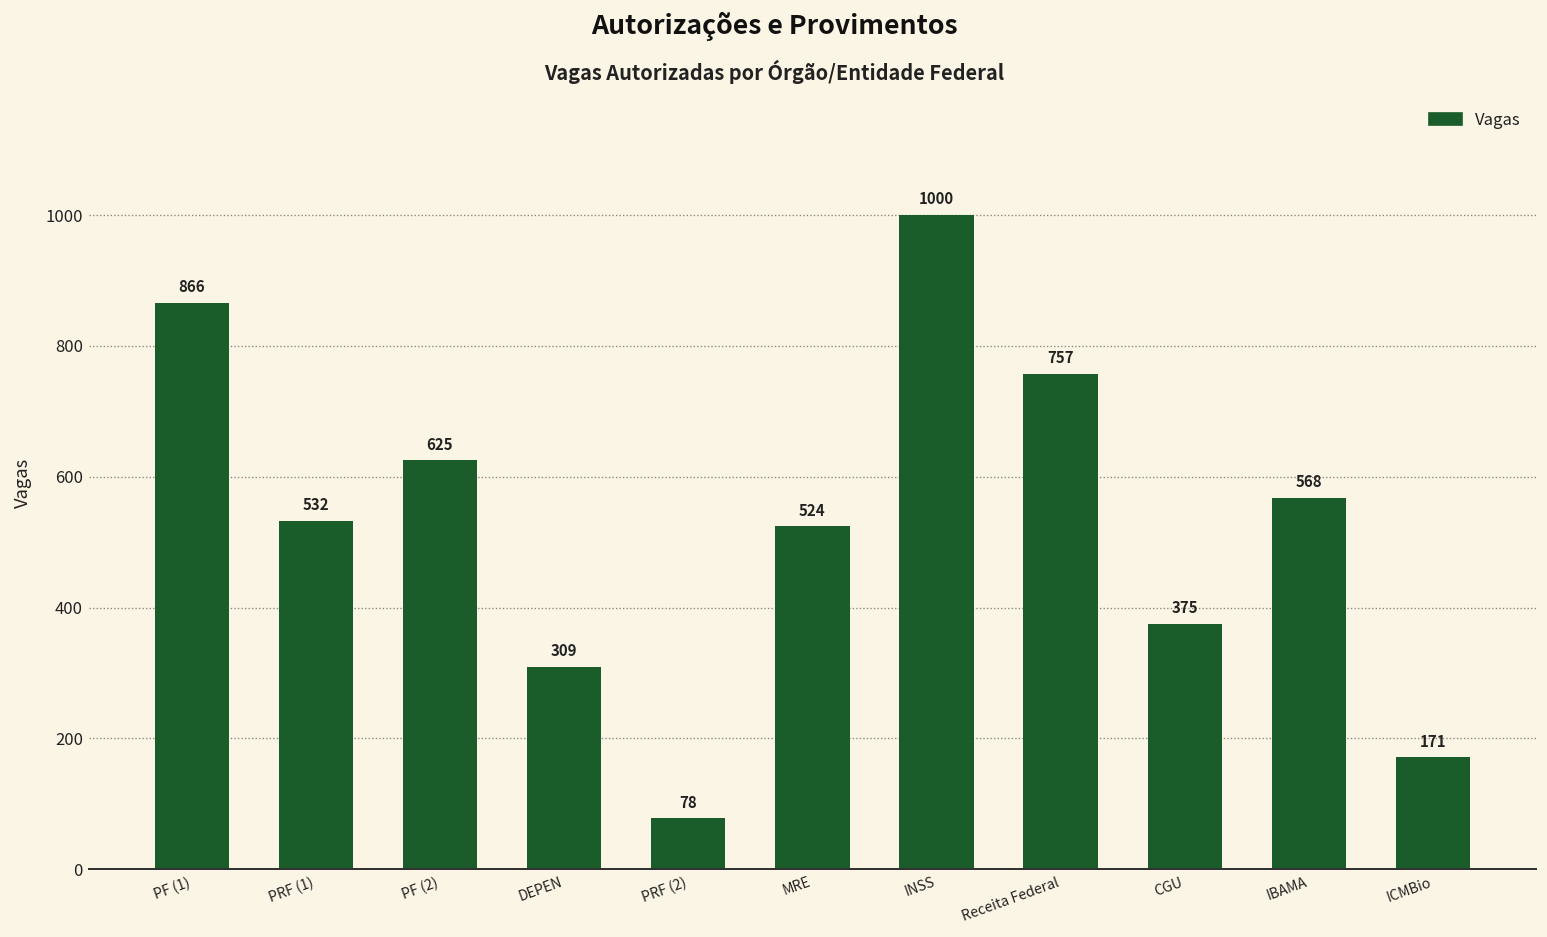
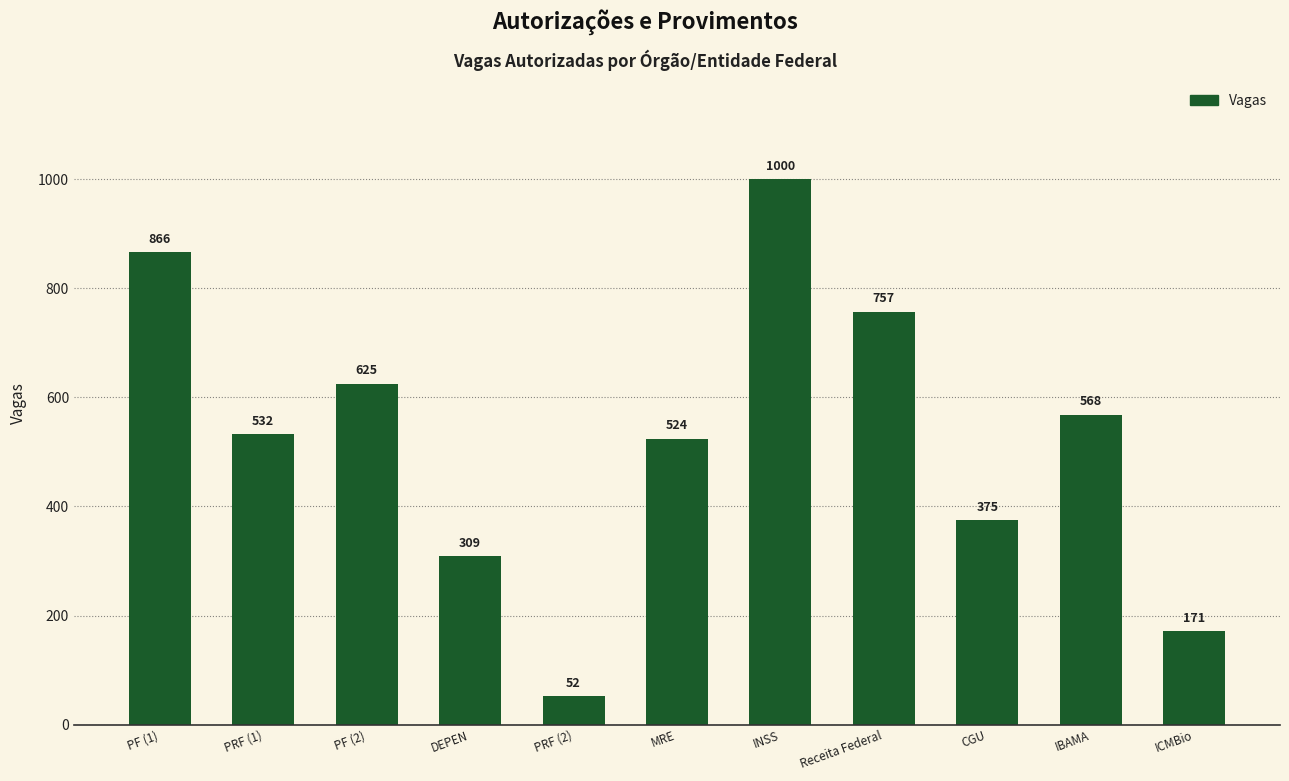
PRF (2): 78 -> 52
